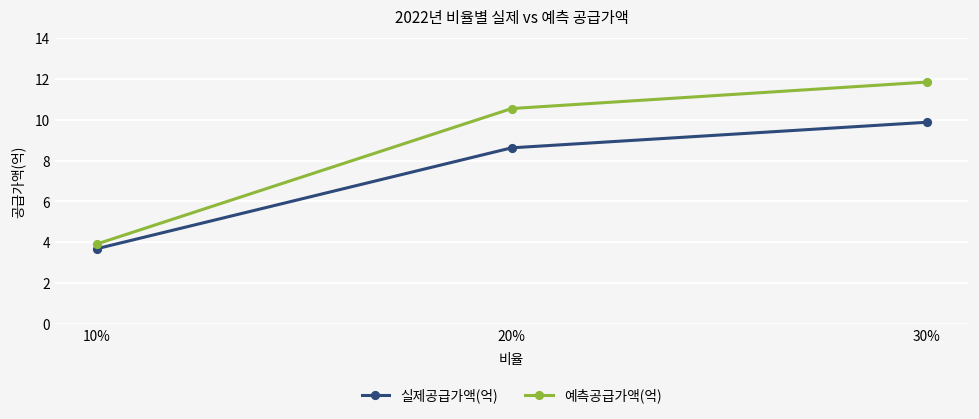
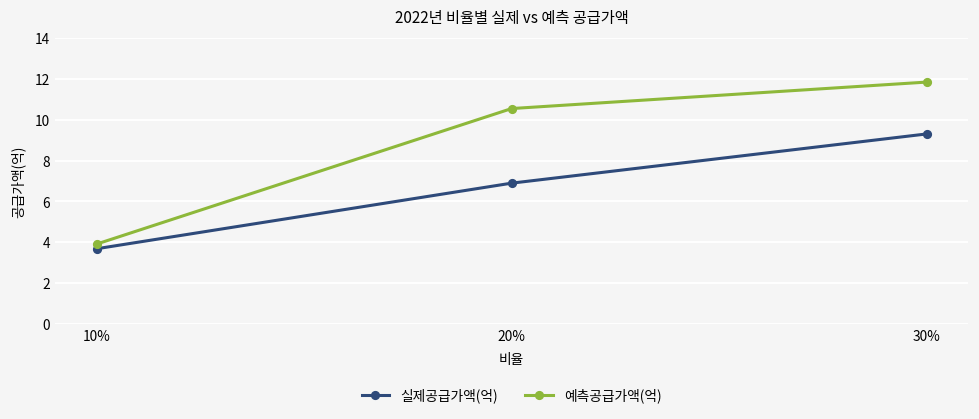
실제공급가액(억), 20%: 8.6 -> 6.9
실제공급가액(억), 30%: 9.9 -> 9.3
